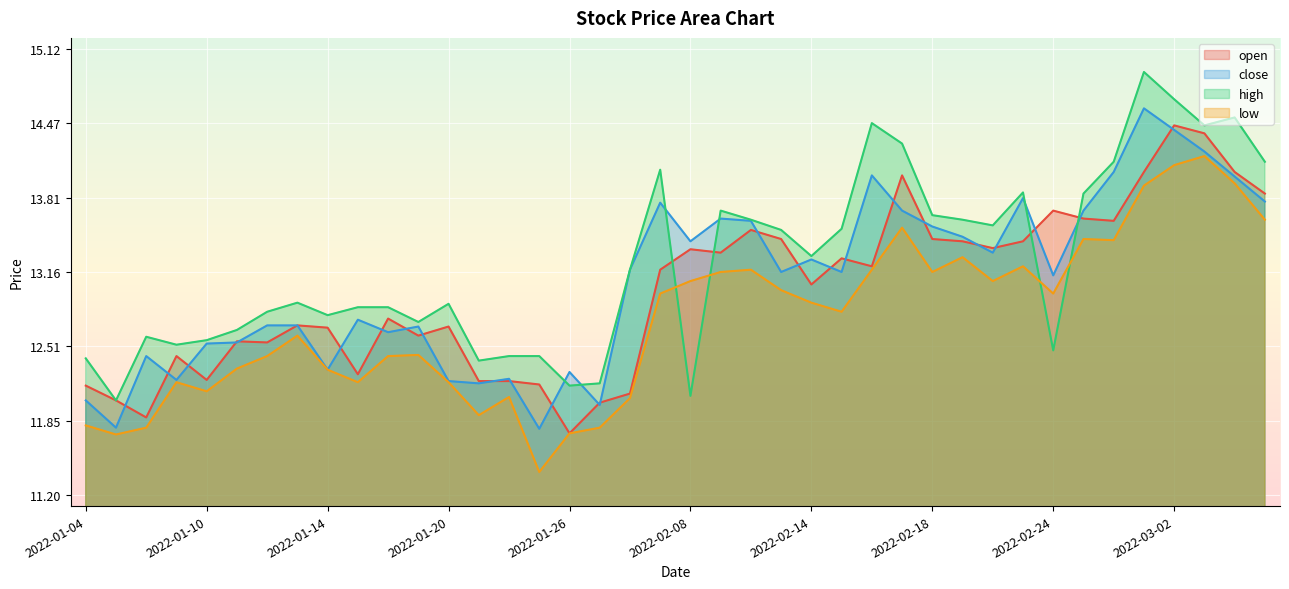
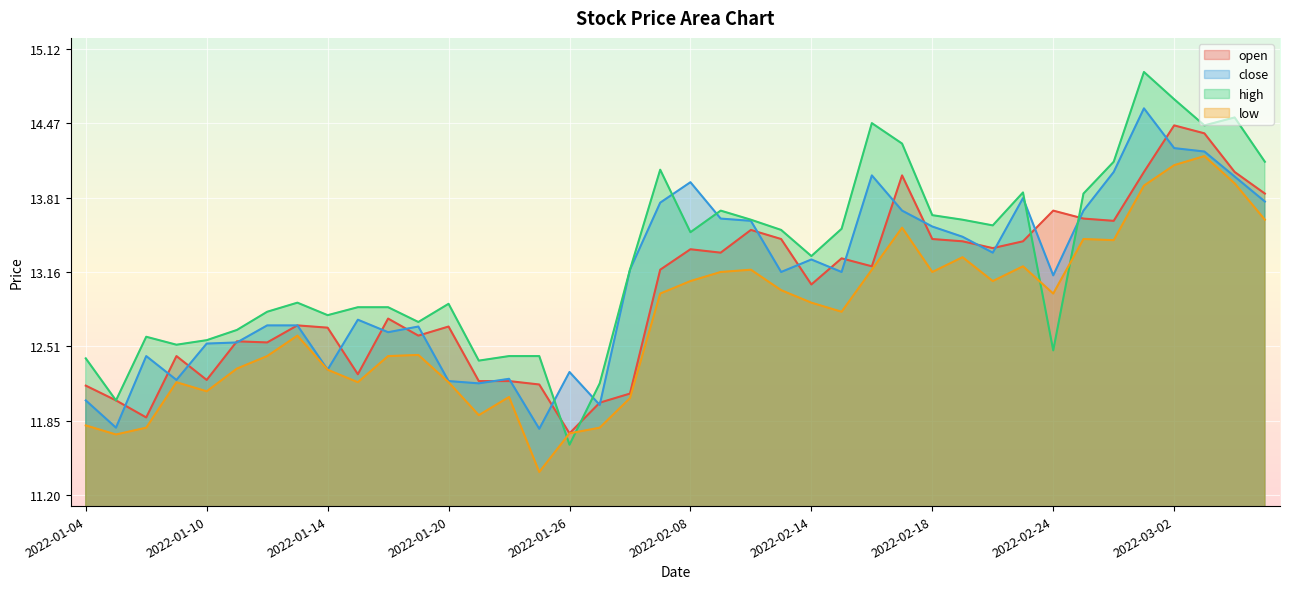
high, 2022-01-26: 12.16 -> 11.64
close, 2022-02-08: 13.43 -> 13.95
high, 2022-02-08: 12.07 -> 13.51
close, 2022-03-02: 14.41 -> 14.25
